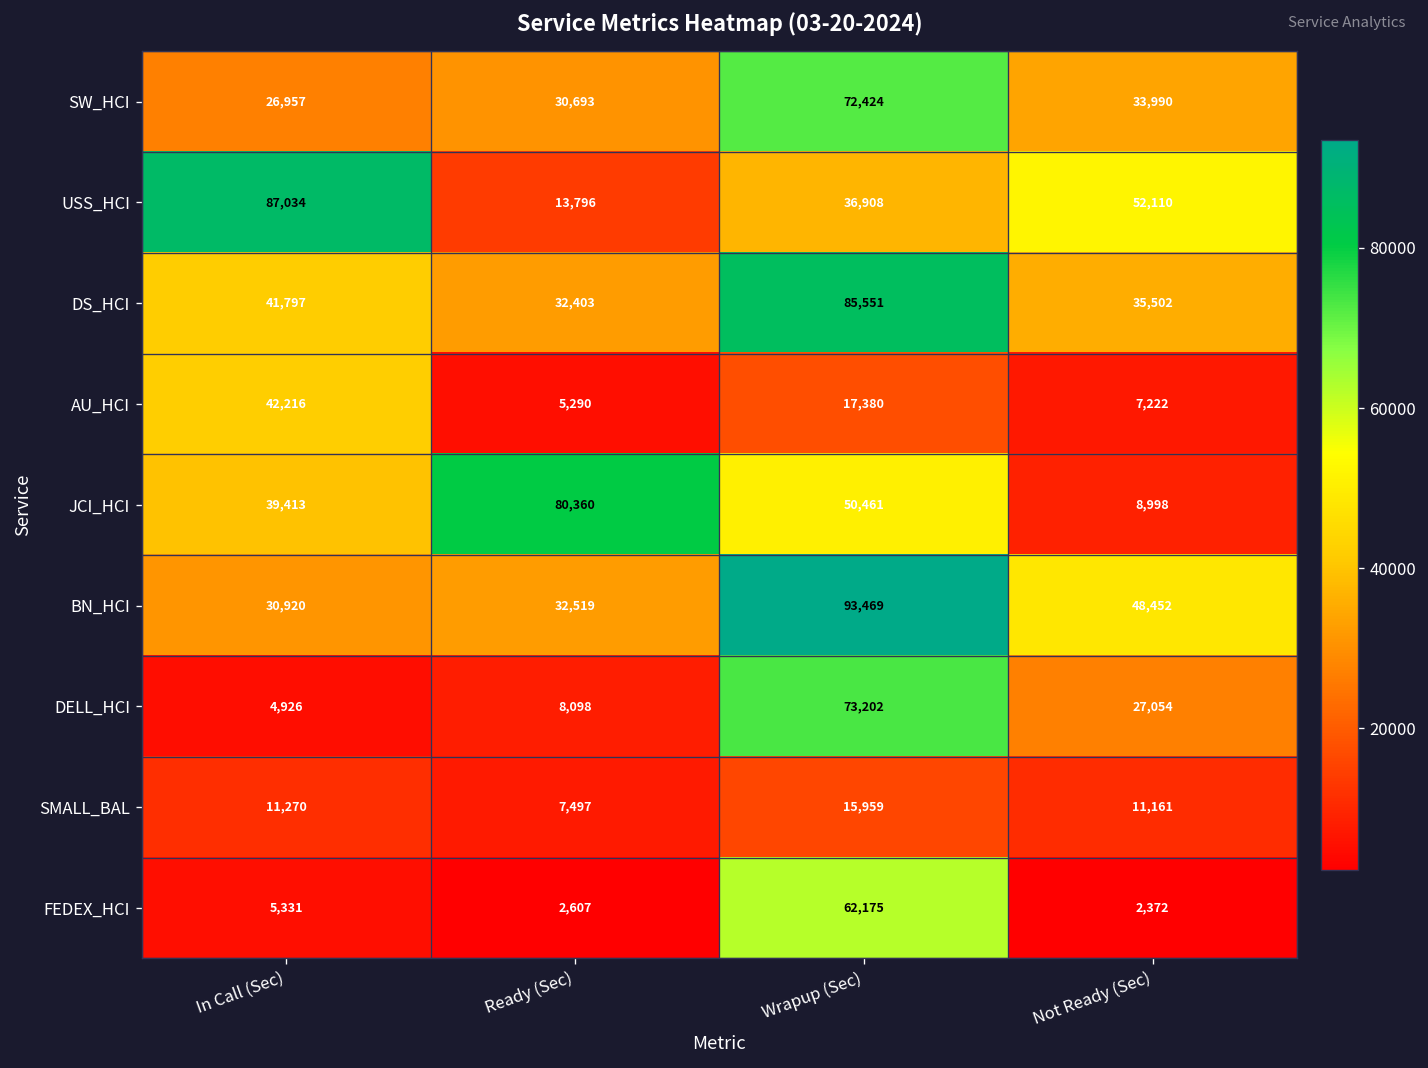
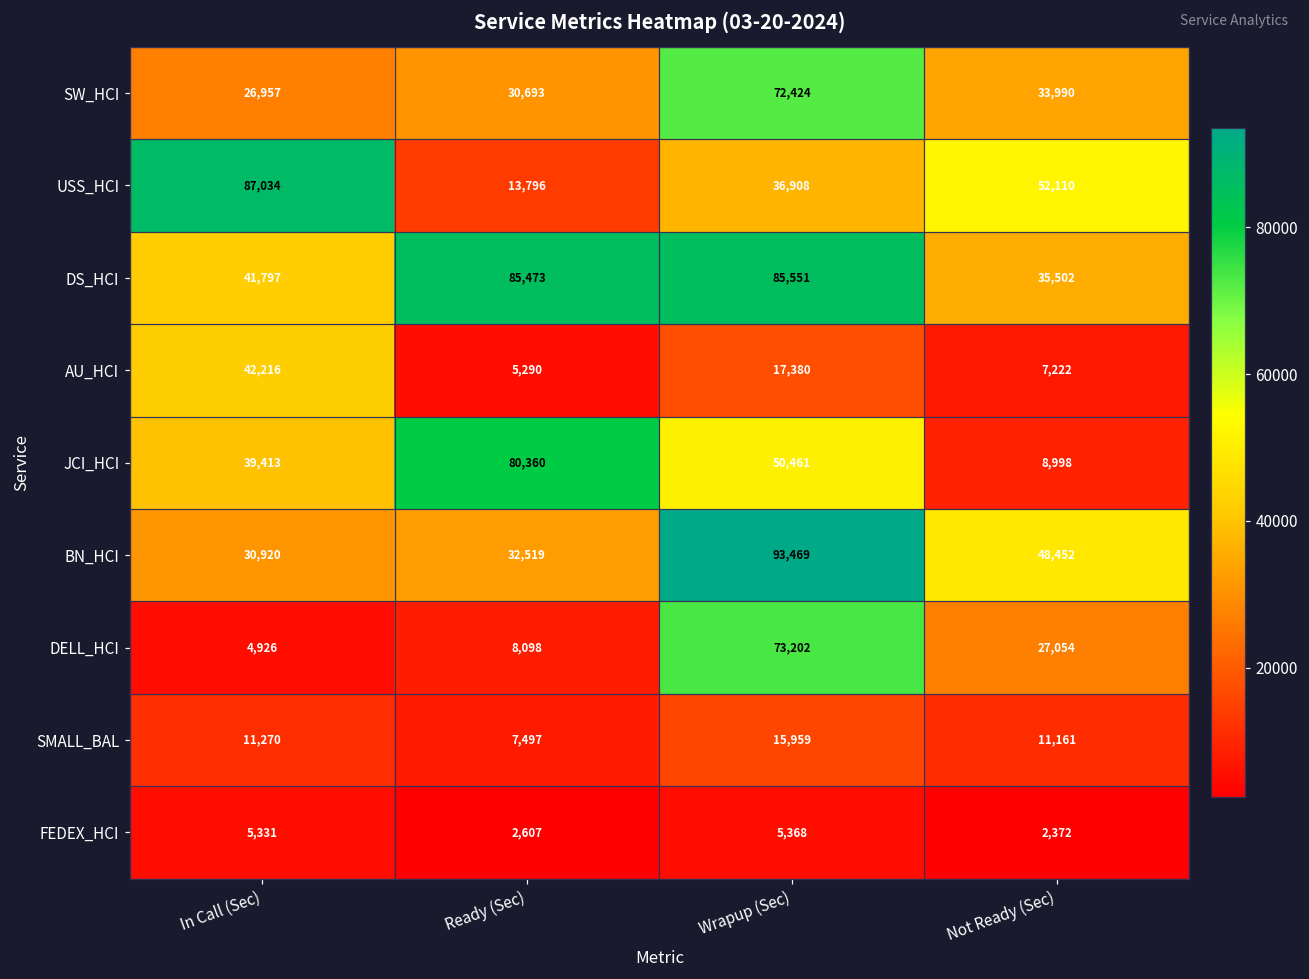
DS_HCI, Ready (Sec): 32,403 -> 85,473
FEDEX_HCI, Wrapup (Sec): 62,175 -> 5,368
